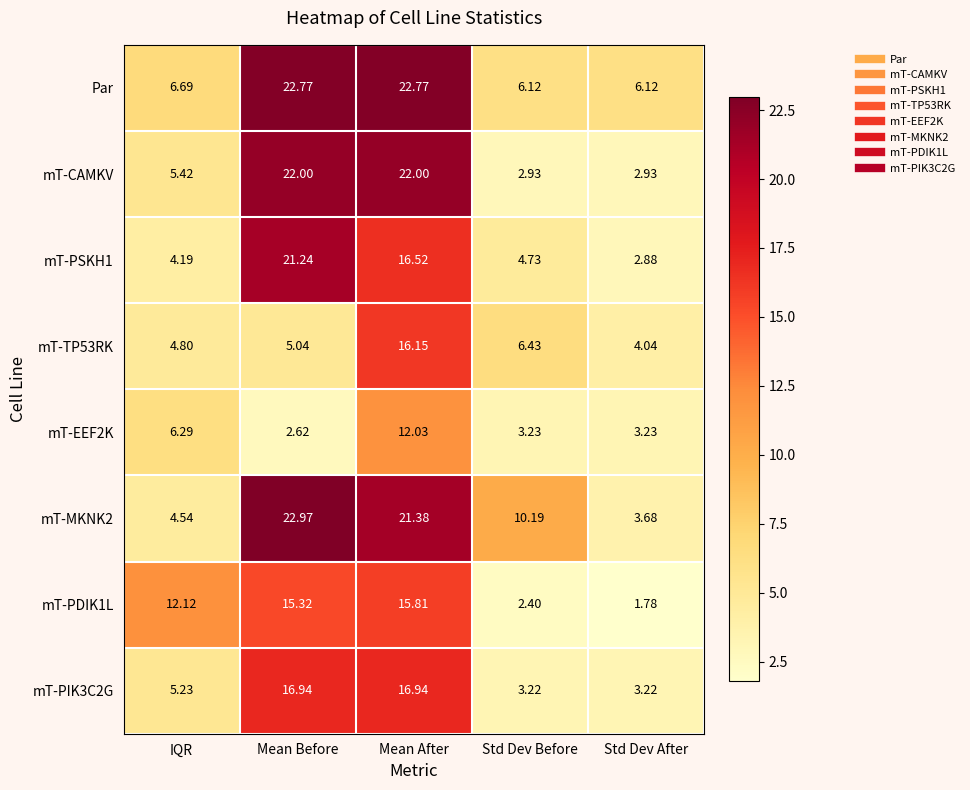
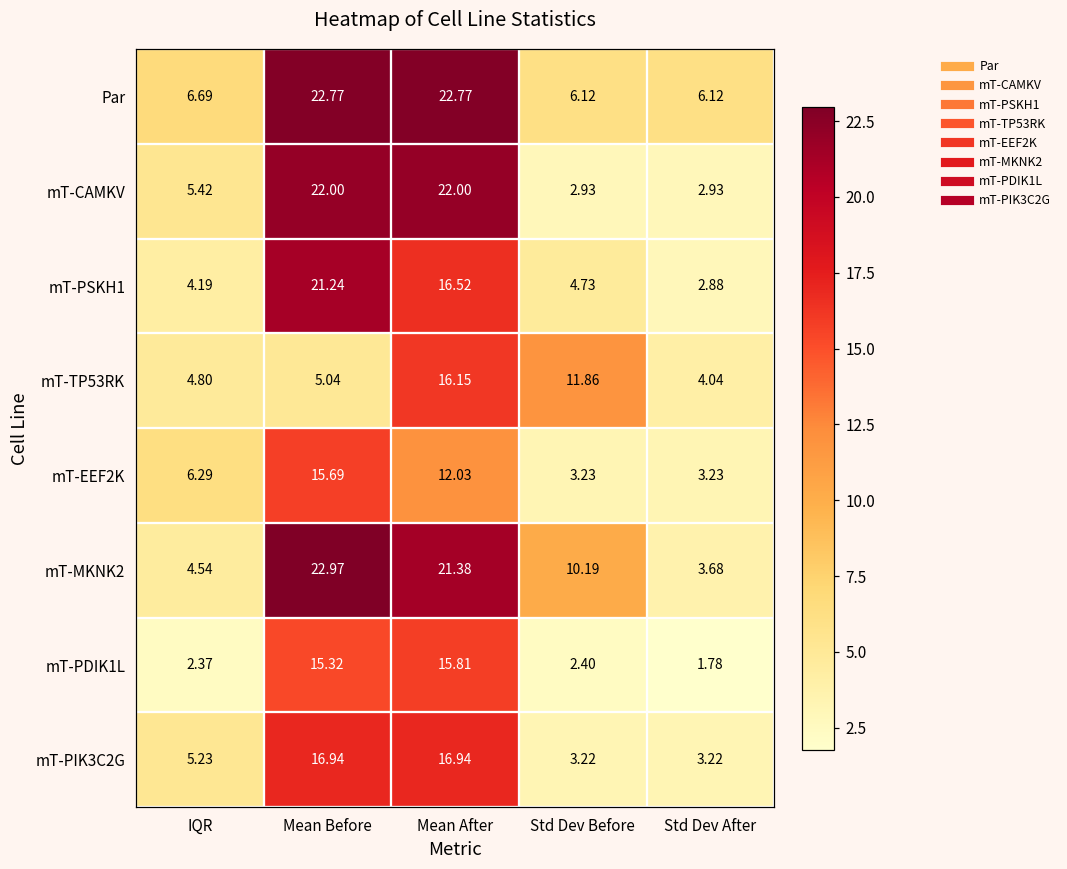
mT-TP53RK, Std Dev Before: 6.43 -> 11.86
mT-EEF2K, Mean Before: 2.62 -> 15.69
mT-PDIK1L, IQR: 12.12 -> 2.37
